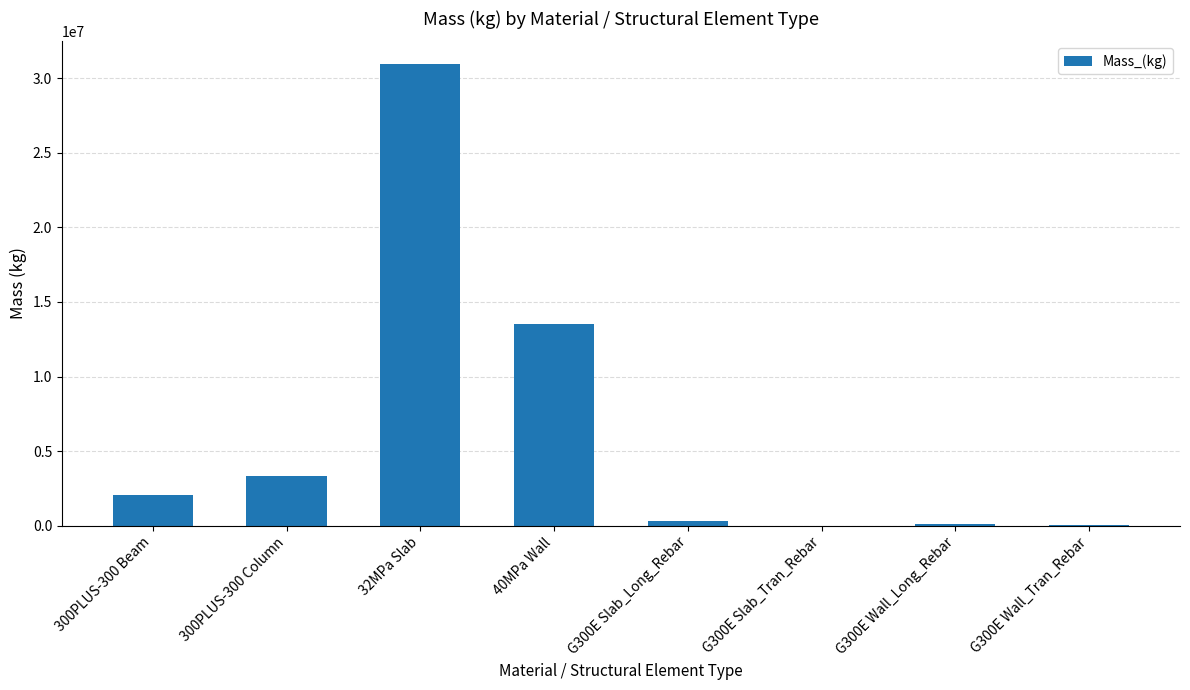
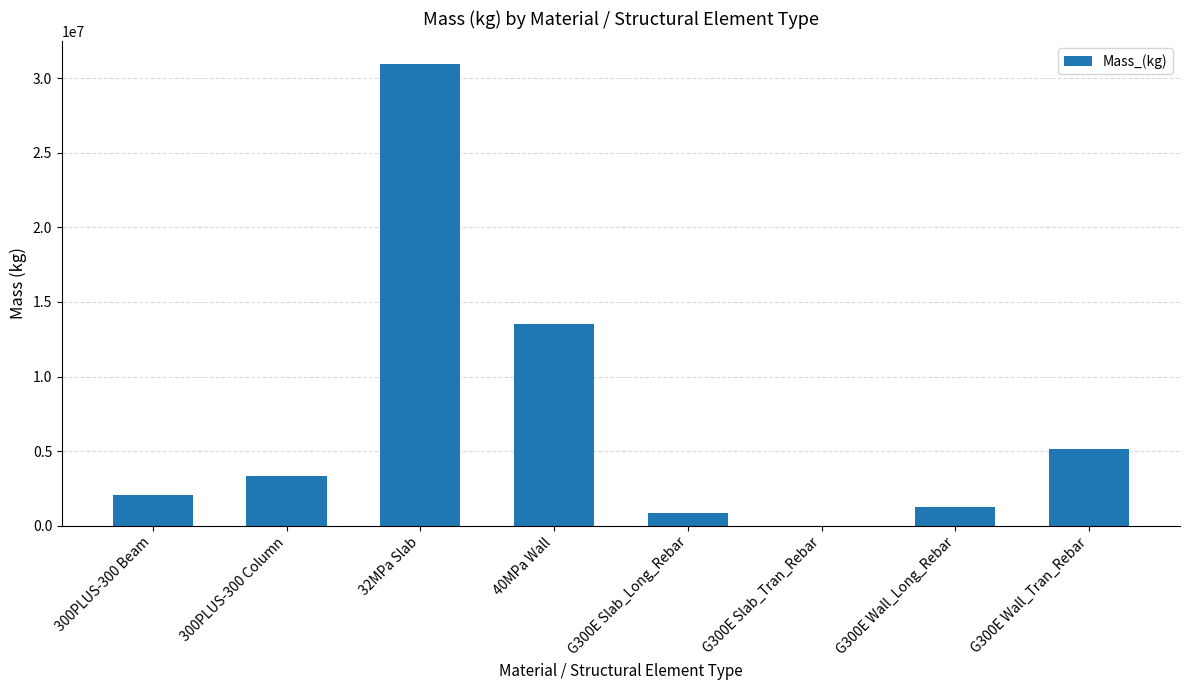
G300E Slab_Long_Rebar: 300000 -> 800000
G300E Wall_Long_Rebar: 100000 -> 1300000
G300E Wall_Tran_Rebar: 0 -> 5200000
